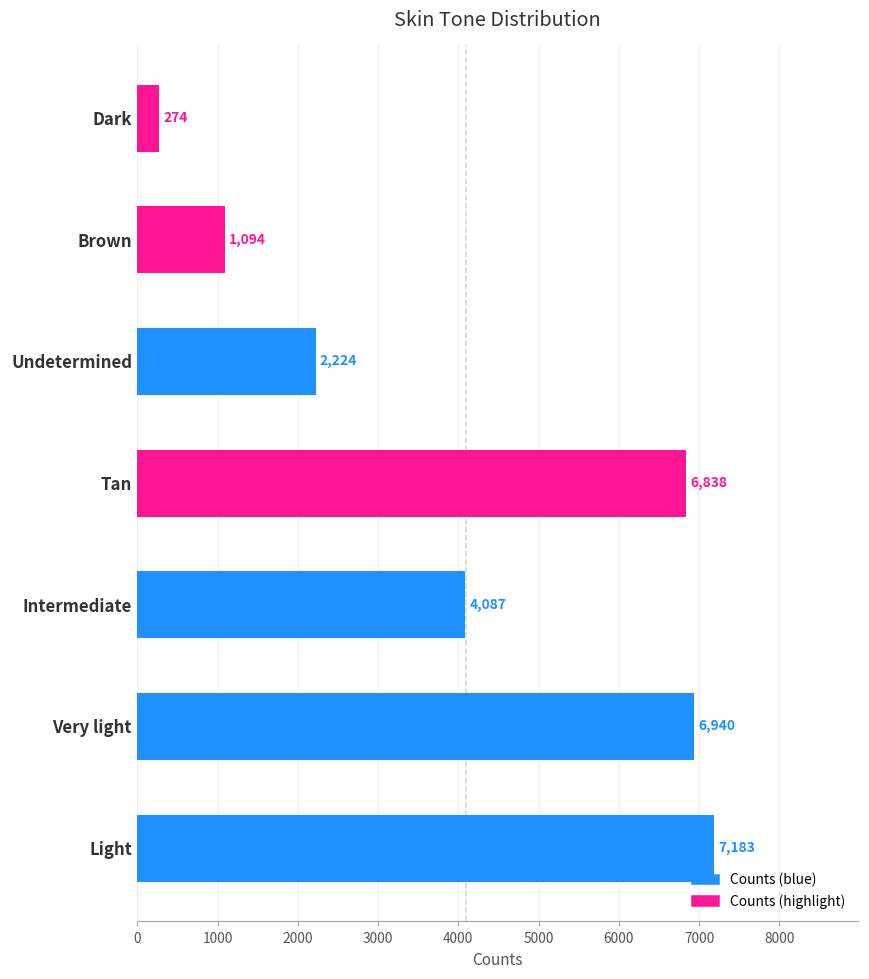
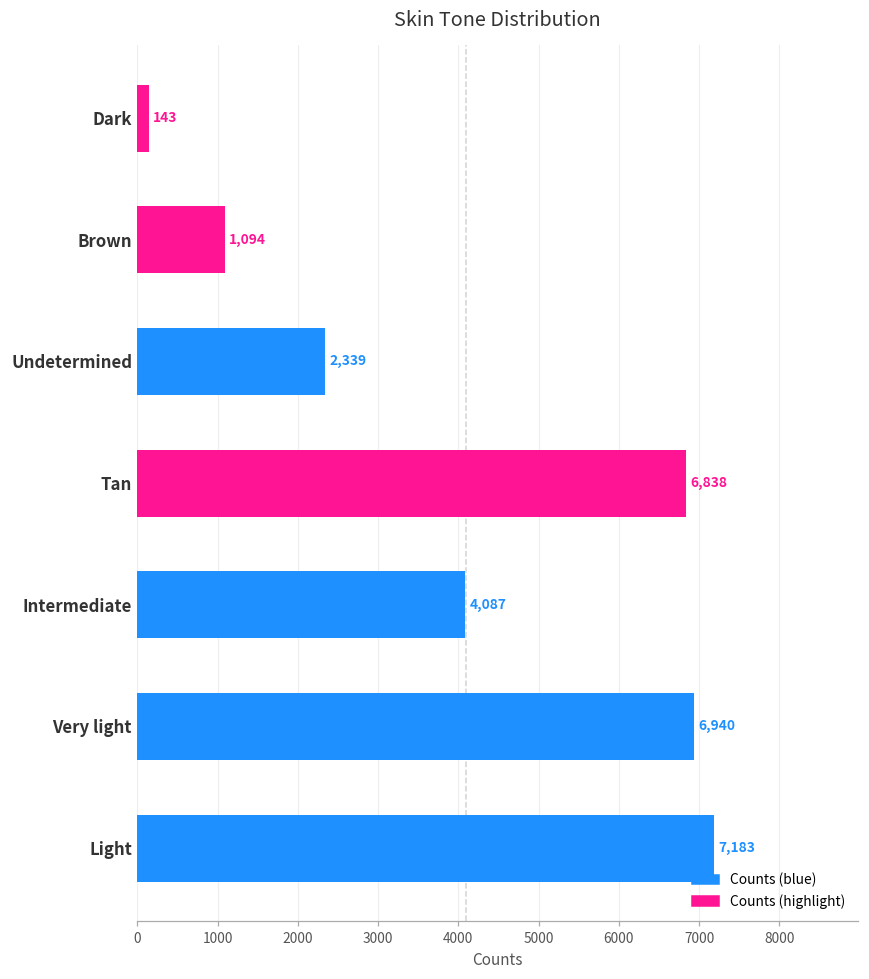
Dark: 274 -> 143
Undetermined: 2,224 -> 2,339
